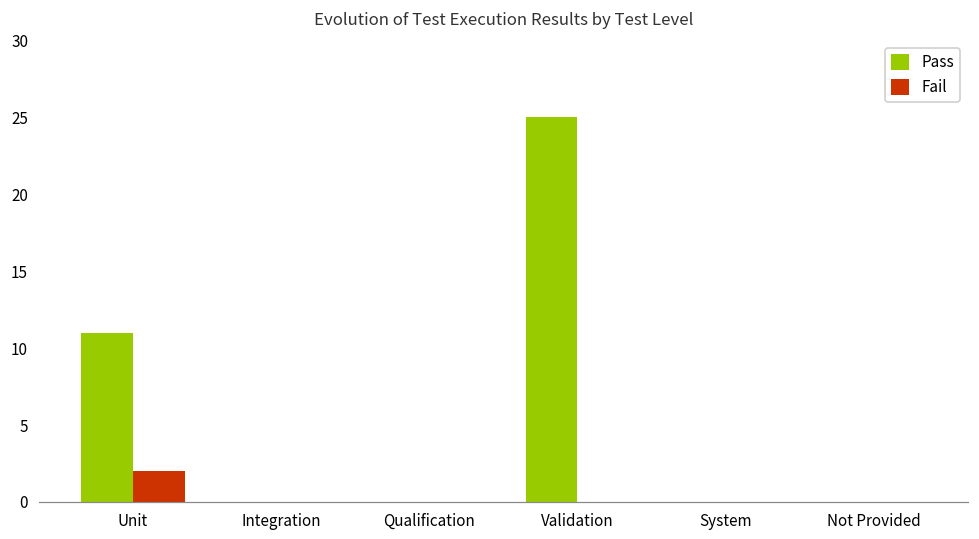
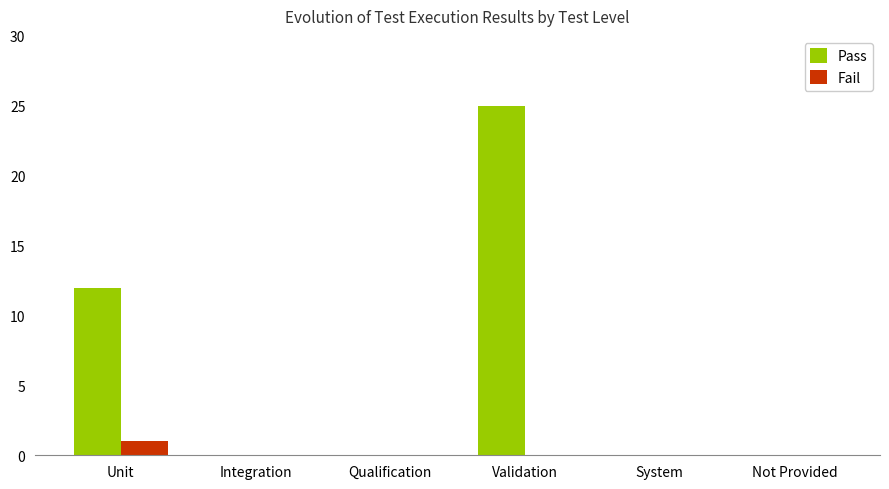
Pass, Unit: 11 -> 12
Fail, Unit: 2 -> 1
